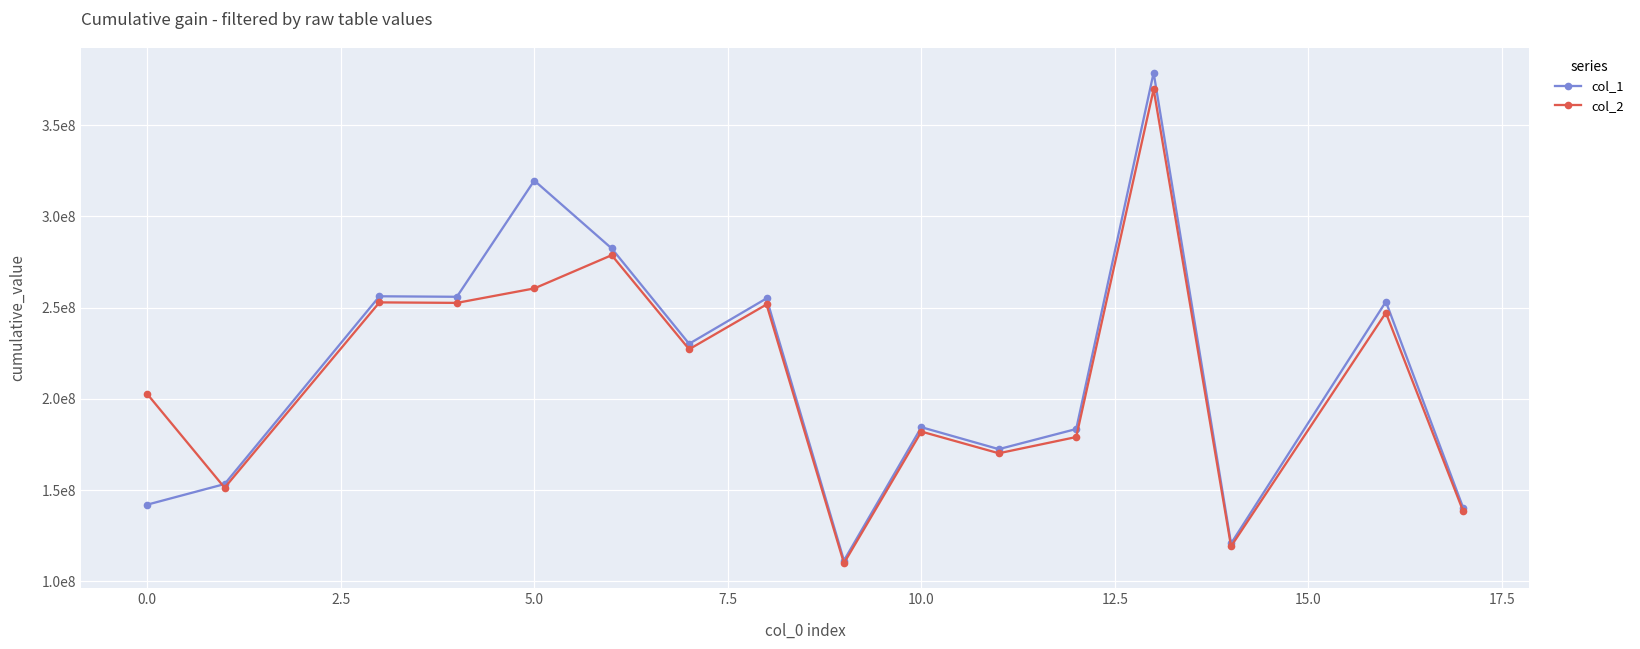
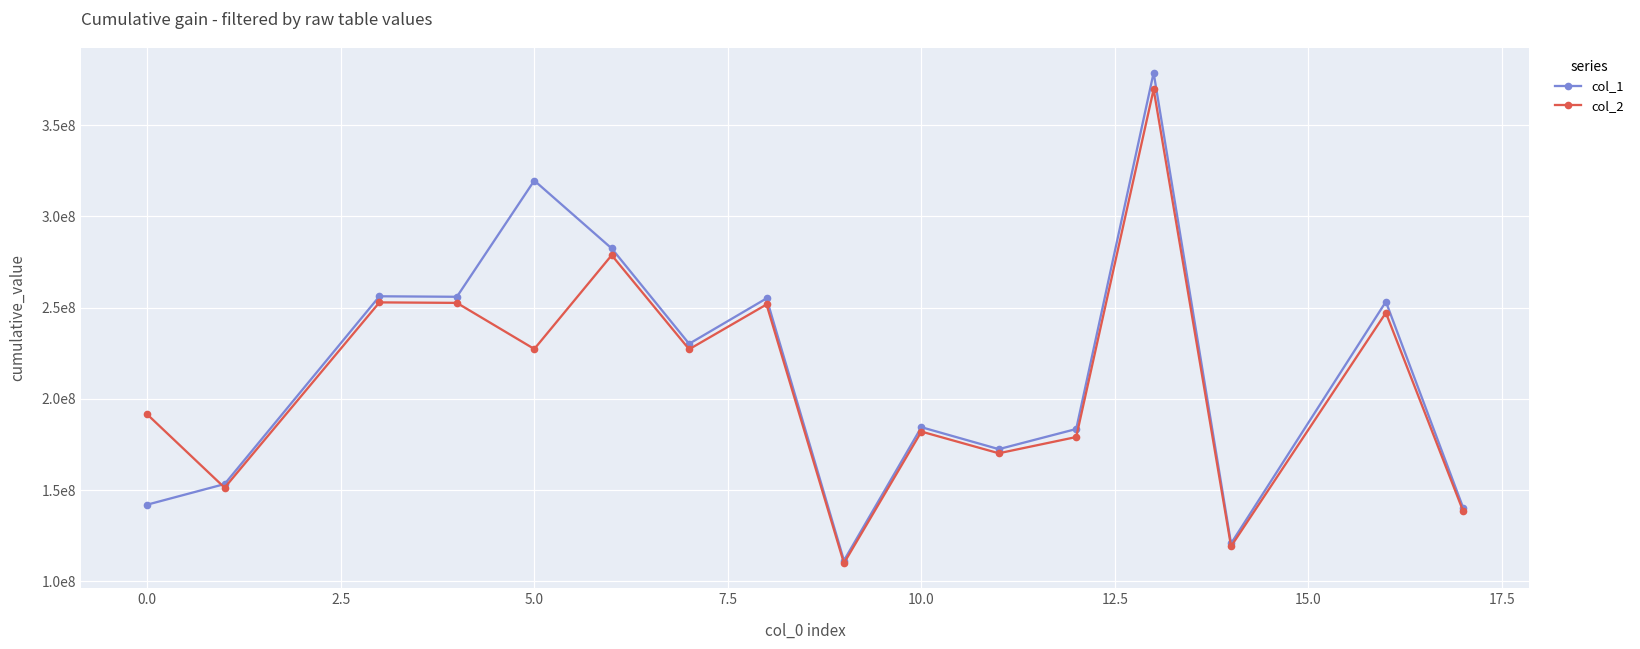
col_2, 0.0: 203000000 -> 191000000
col_2, 5.0: 261000000 -> 227000000
